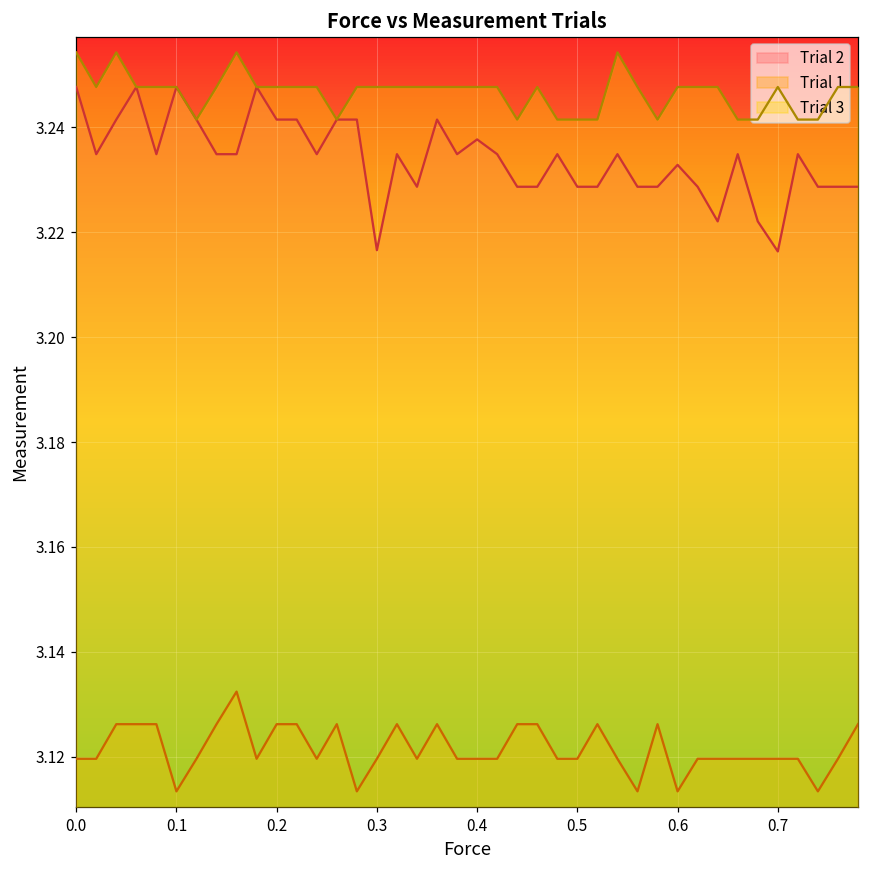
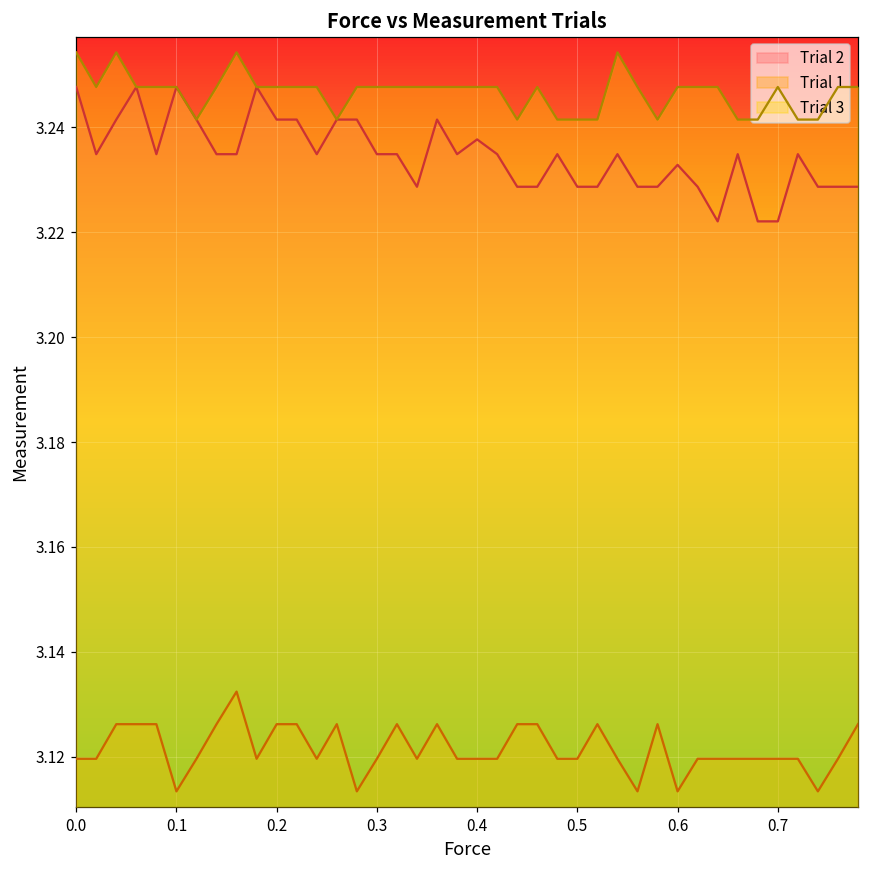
Trial 2, 0.3: 3.217 -> 3.235
Trial 2, 0.7: 3.216 -> 3.222
